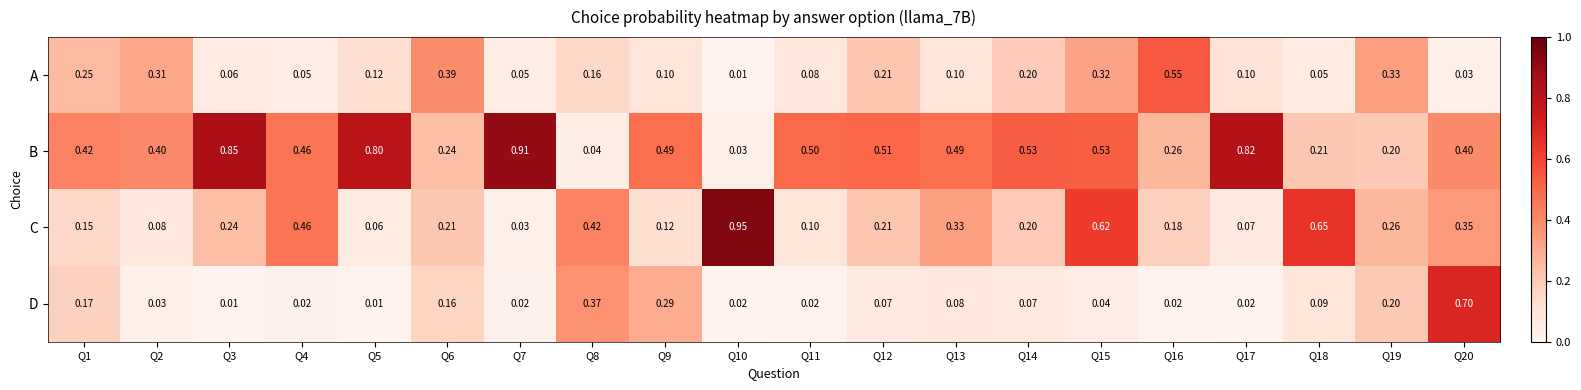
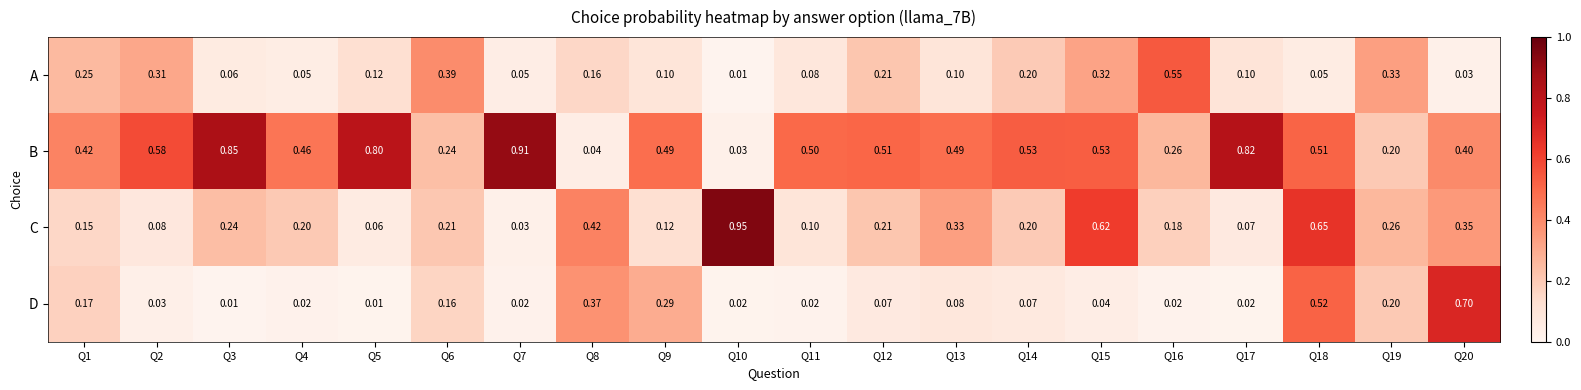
B, Q2: 0.40 -> 0.58
B, Q18: 0.21 -> 0.51
C, Q4: 0.46 -> 0.20
D, Q18: 0.09 -> 0.52
